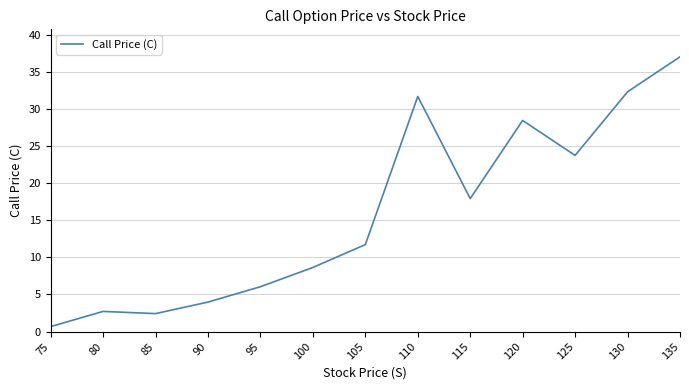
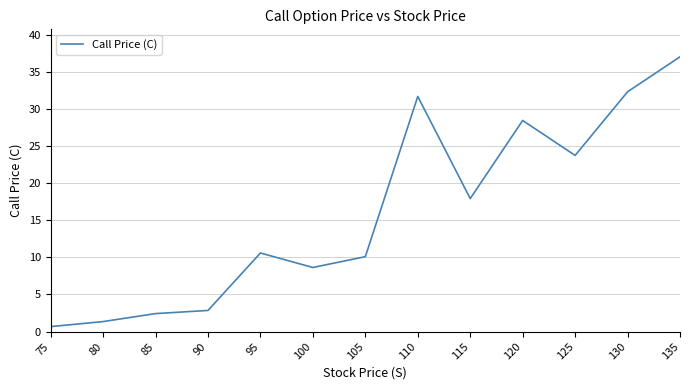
80: 3 -> 1
90: 4 -> 3
95: 6 -> 11
105: 12 -> 10
